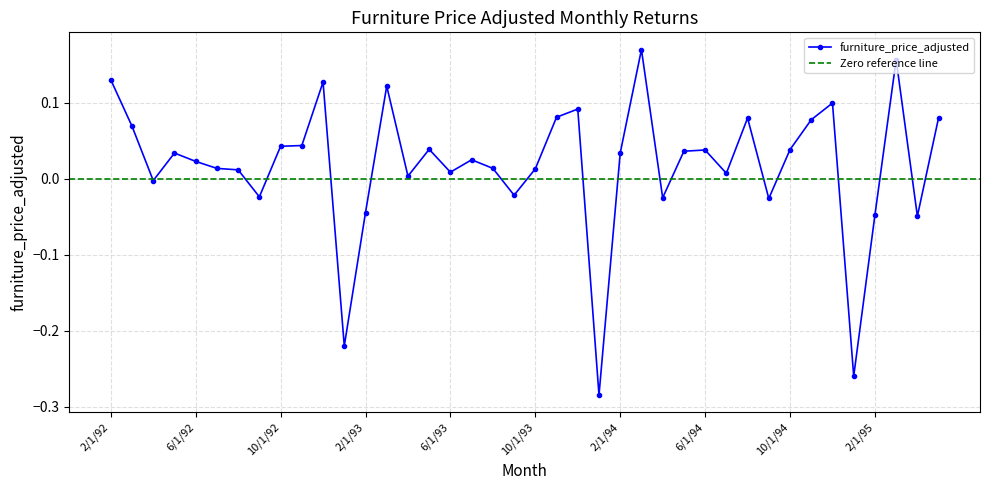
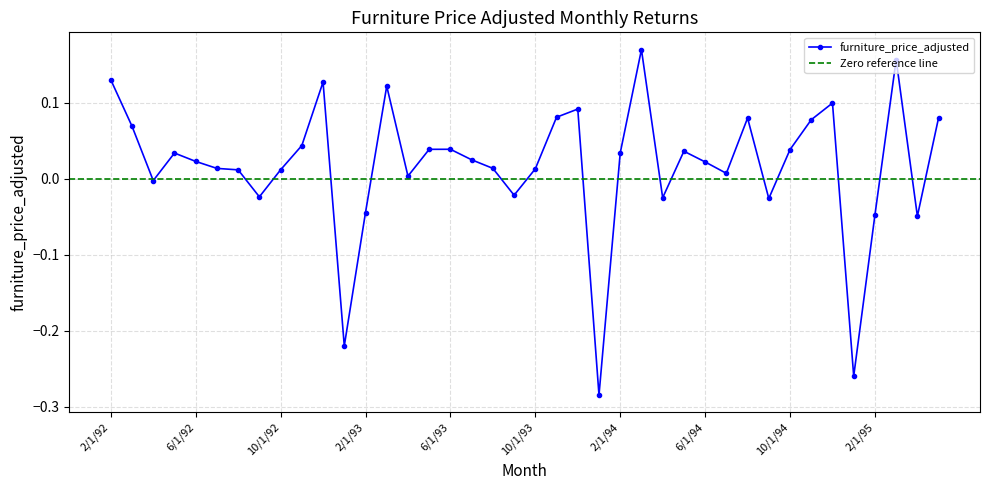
10/1/92: 0.04 -> 0.01
6/1/93: 0.01 -> 0.04
6/1/94: 0.04 -> 0.02
